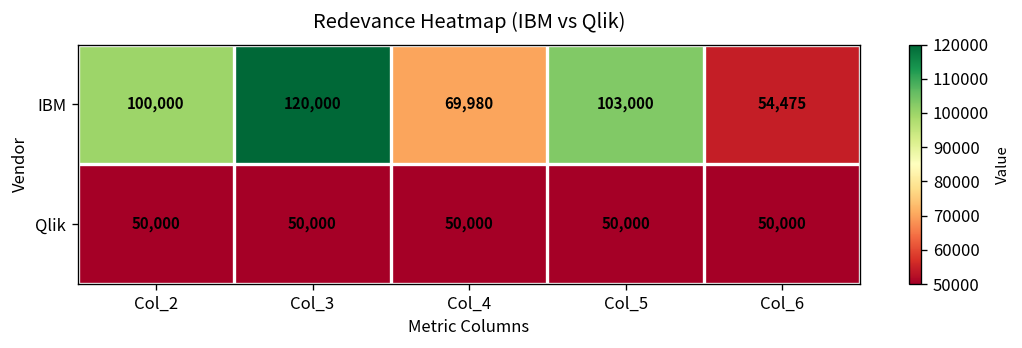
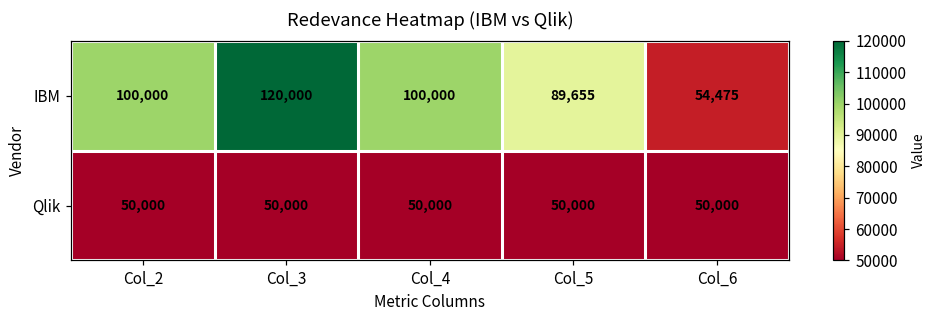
IBM, Col_4: 69,980 -> 100,000
IBM, Col_5: 103,000 -> 89,655
